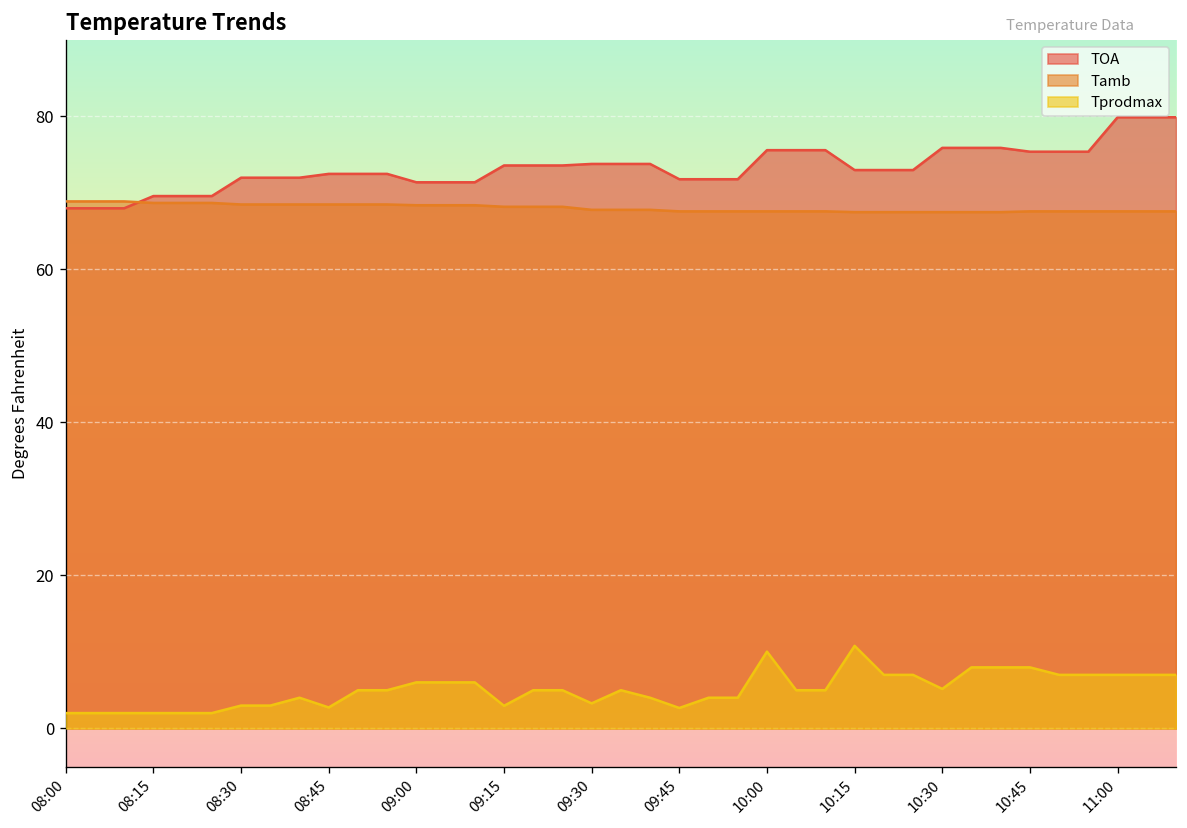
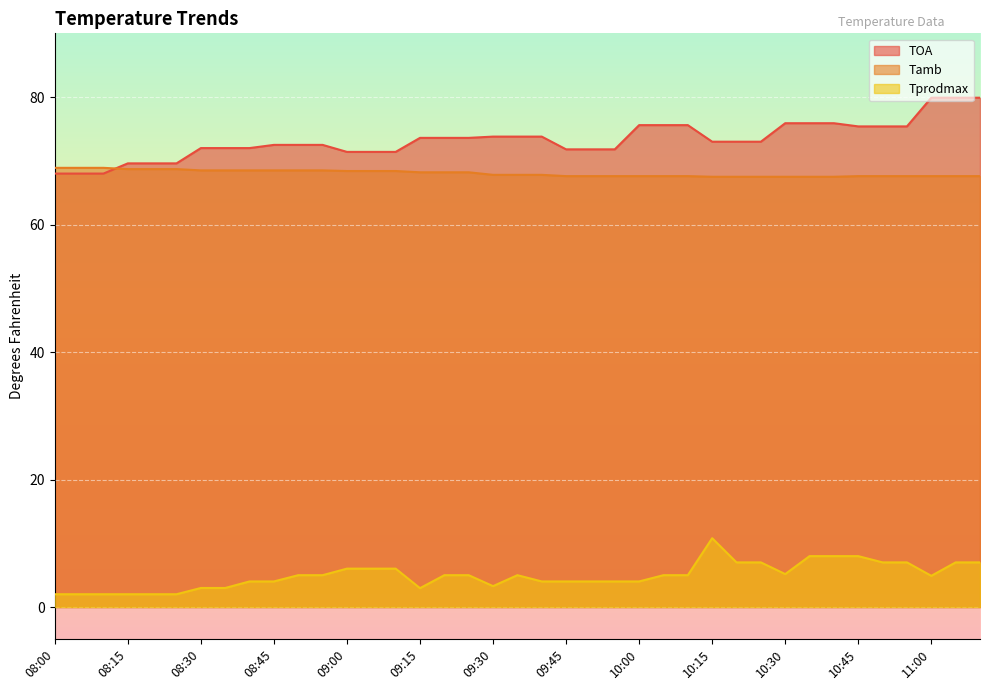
Tprodmax, 08:45: 3 -> 4
Tprodmax, 09:45: 3 -> 4
Tprodmax, 10:00: 10 -> 4
Tprodmax, 11:00: 7 -> 5
